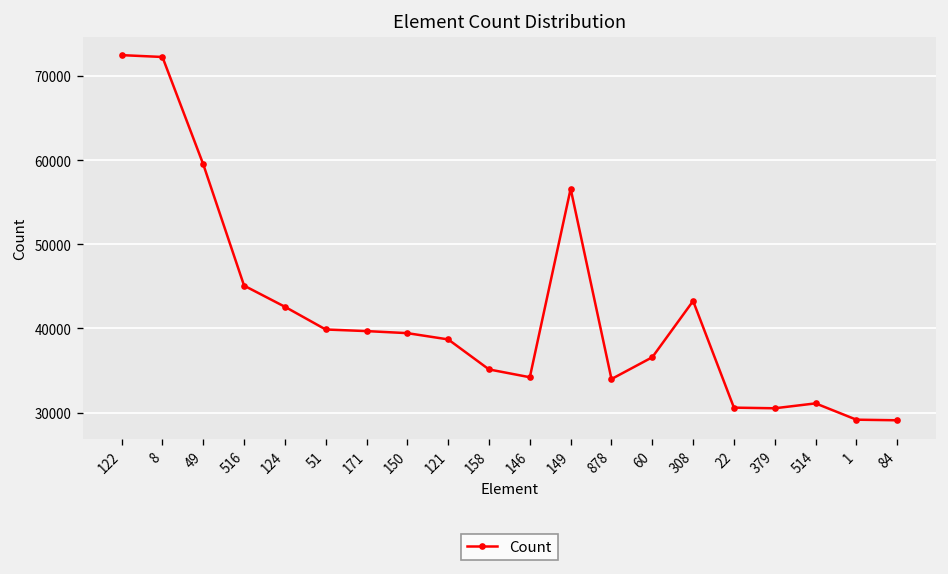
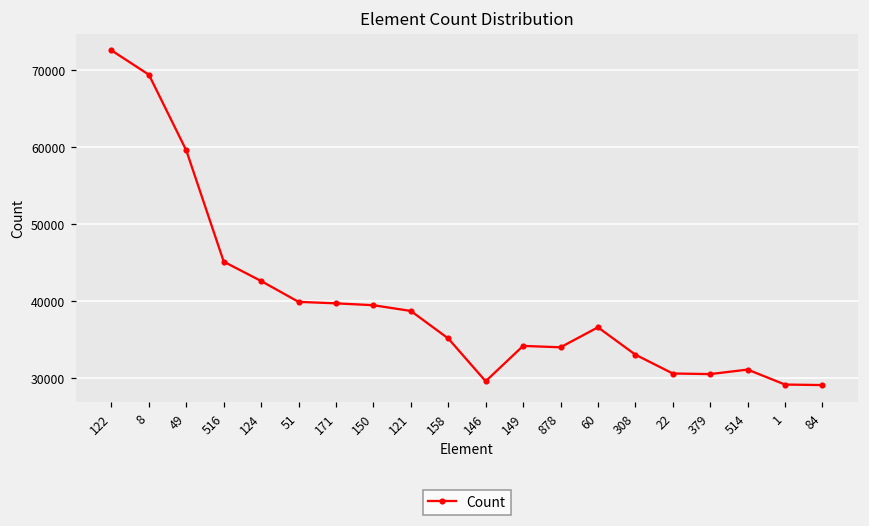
8: 72000 -> 69000
146: 34000 -> 30000
149: 57000 -> 34000
308: 43000 -> 33000
